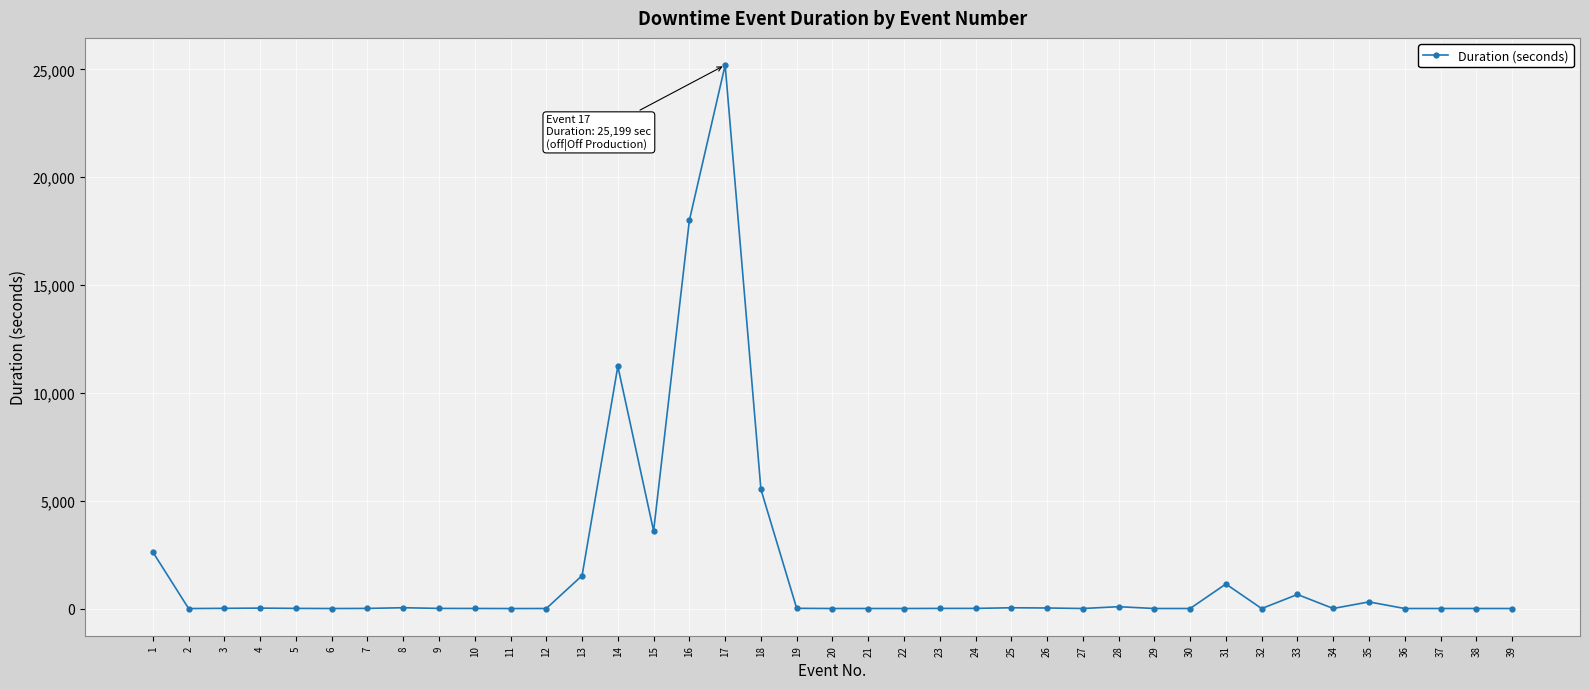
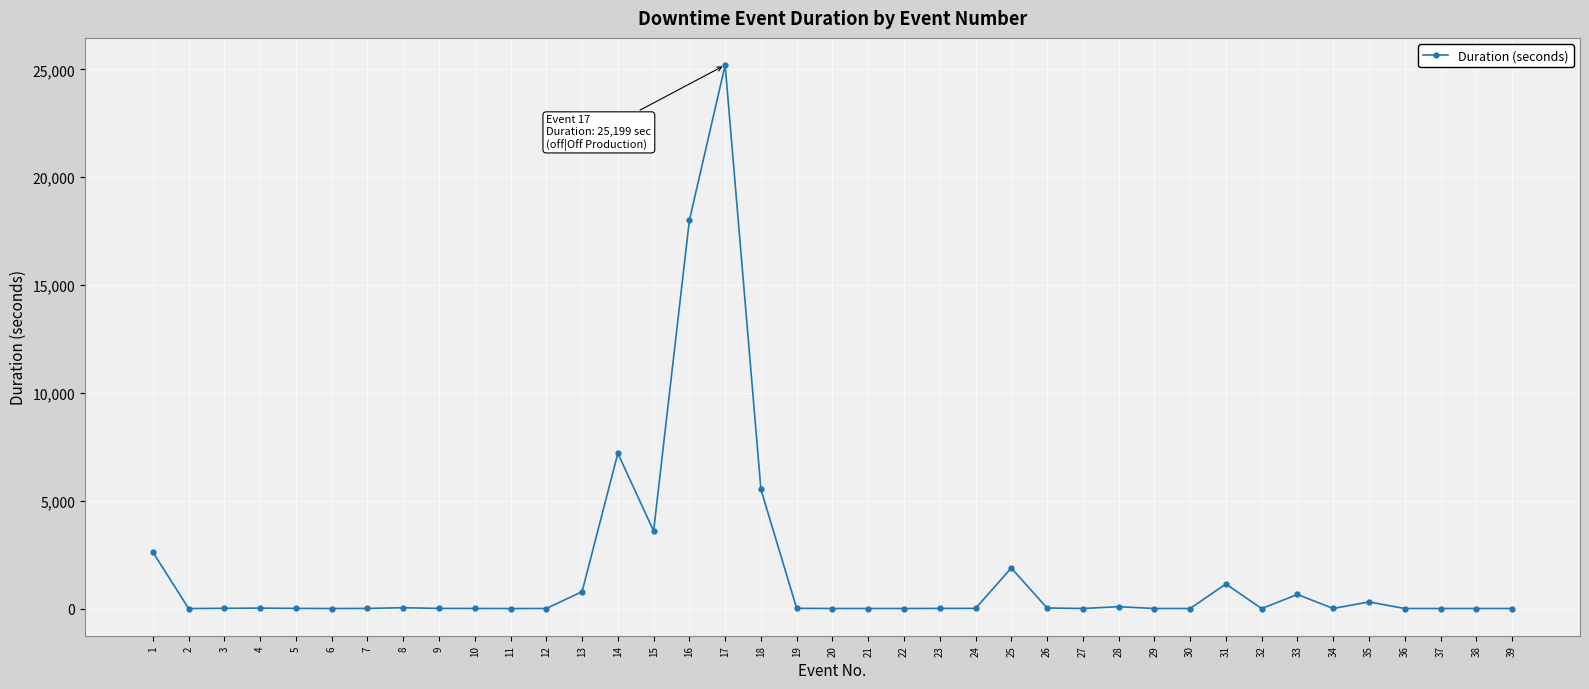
13: 1,500 -> 800
14: 11,200 -> 7,200
25: 0 -> 1,900
